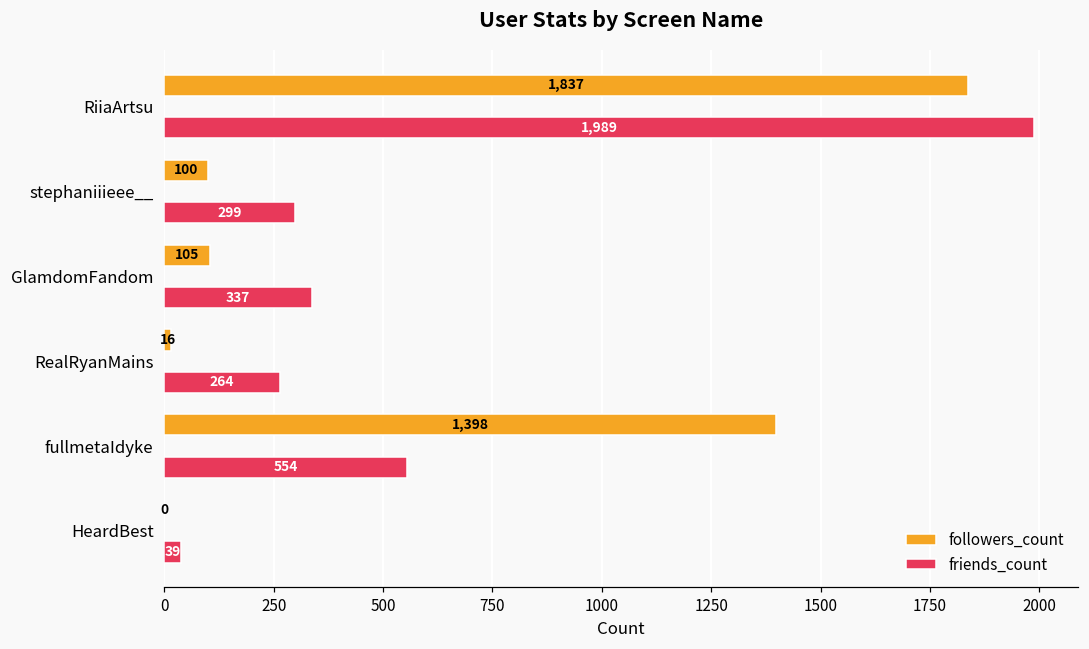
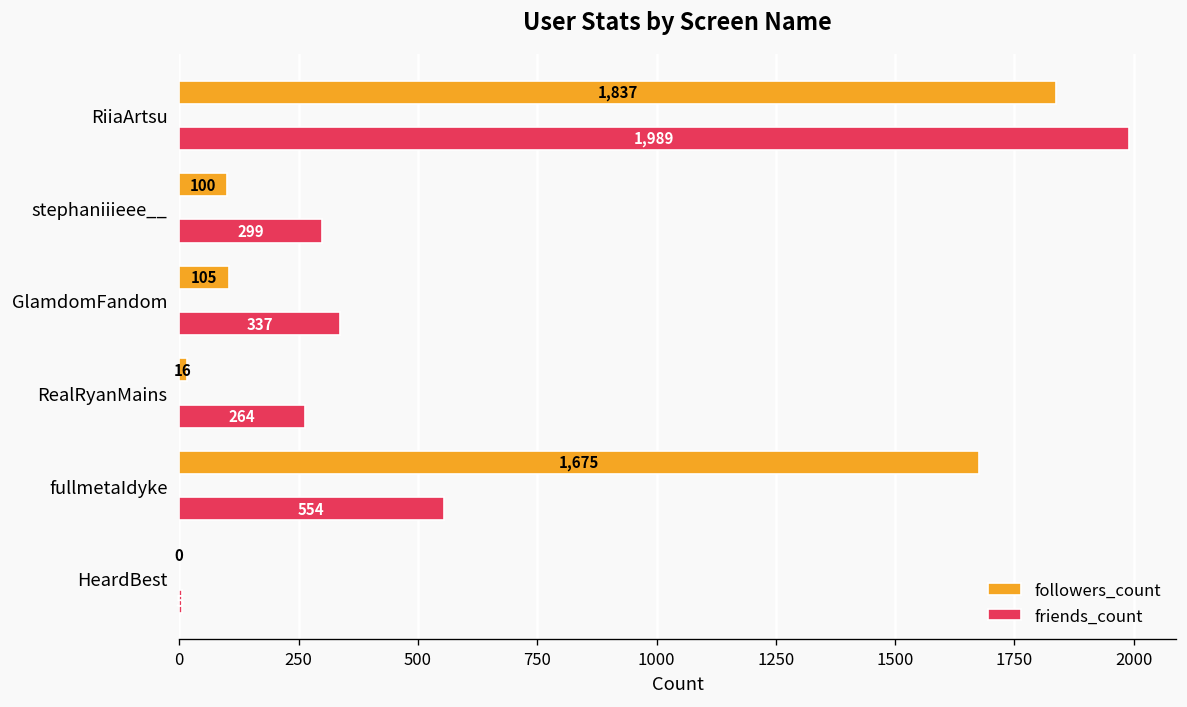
followers_count, fullmetaIdyke: 1,398 -> 1,675
friends_count, HeardBest: 40 -> 10
